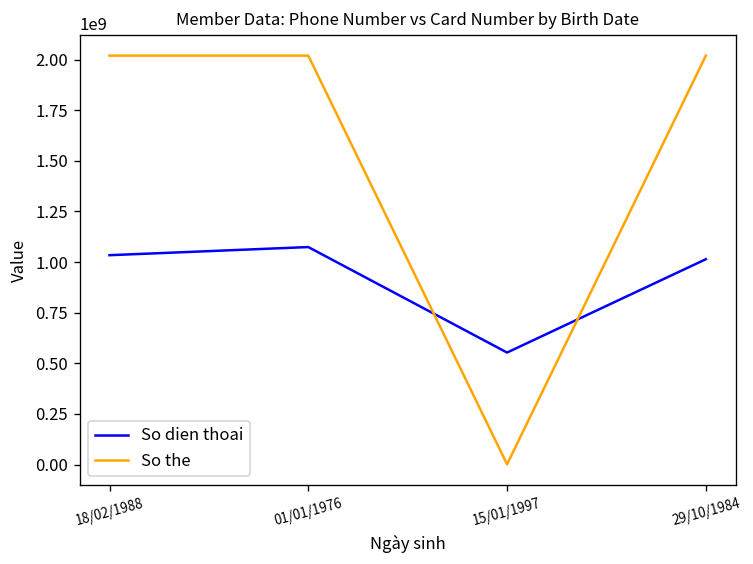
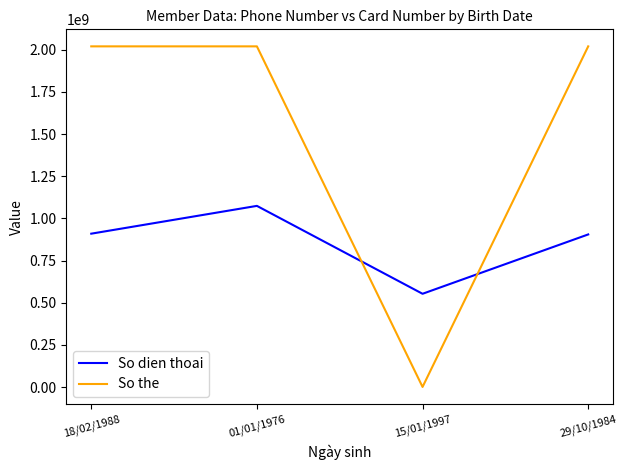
So dien thoai, 18/02/1988: 1030000000 -> 910000000
So dien thoai, 29/10/1984: 1010000000 -> 910000000
